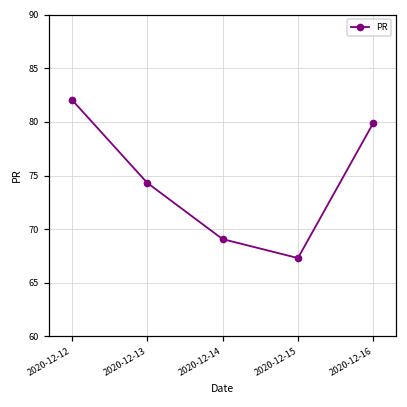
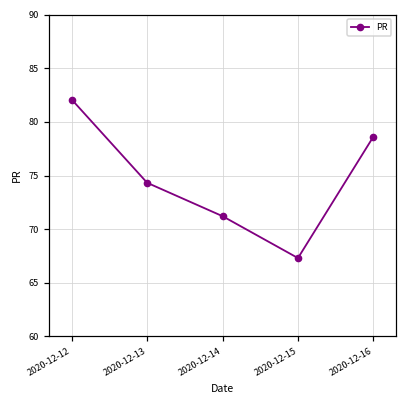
2020-12-14: 69 -> 71
2020-12-16: 80 -> 79
